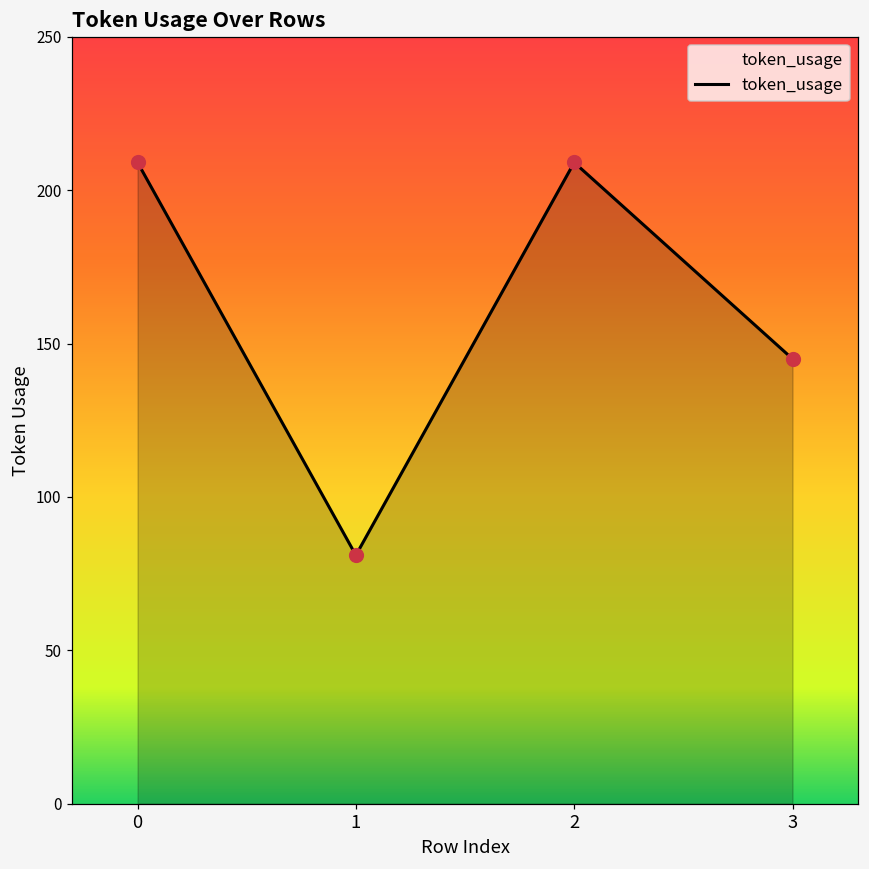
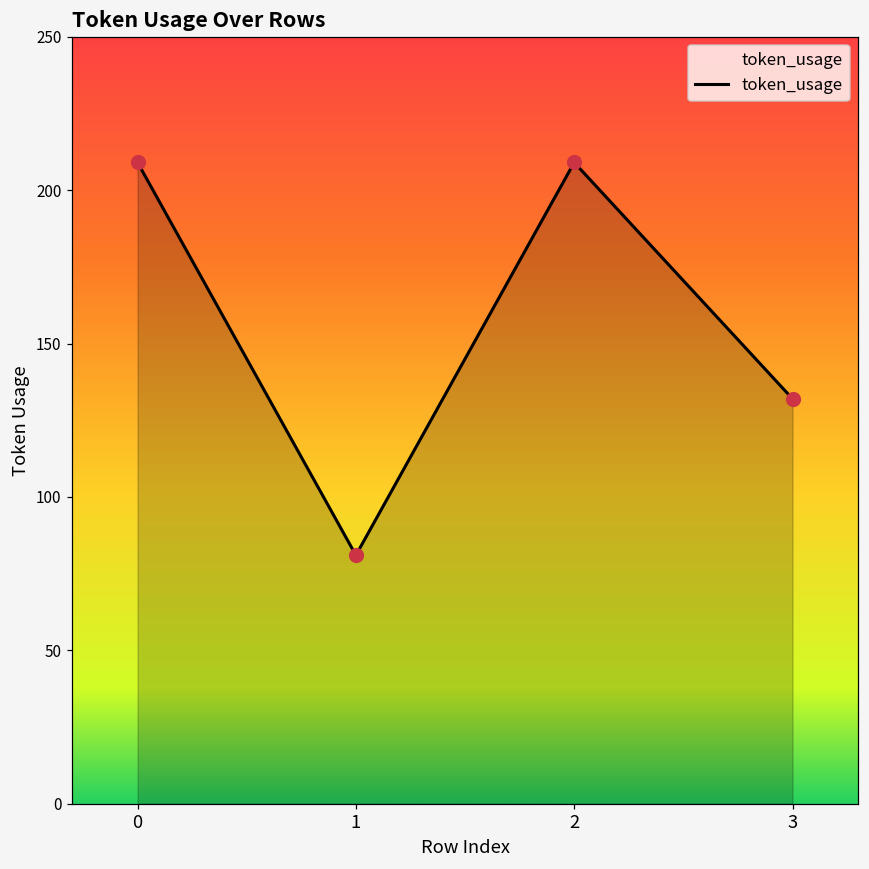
3: 145 -> 132
